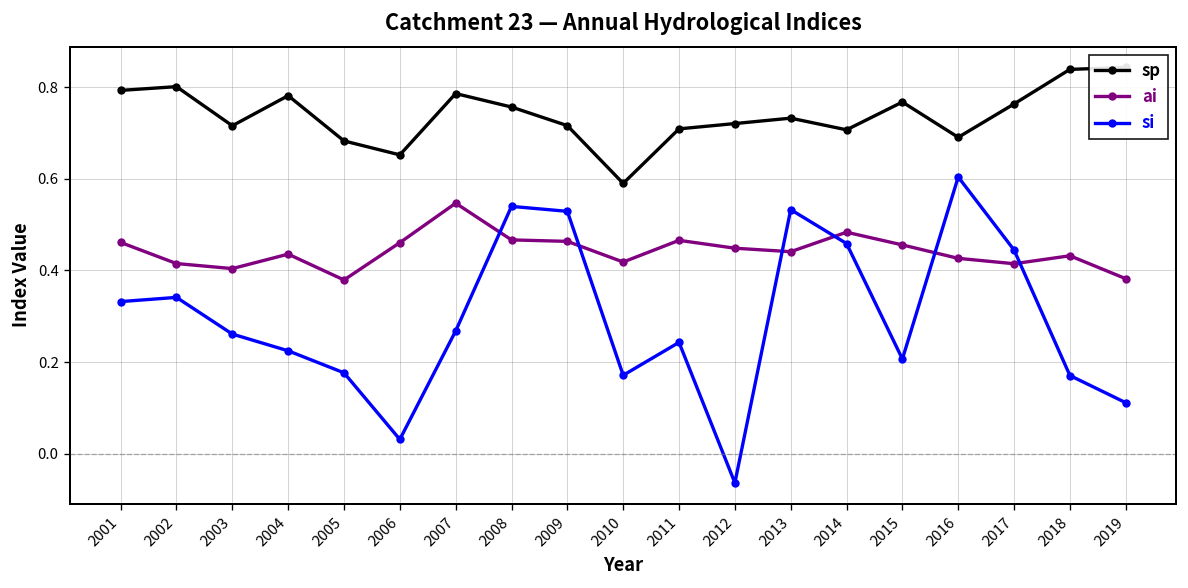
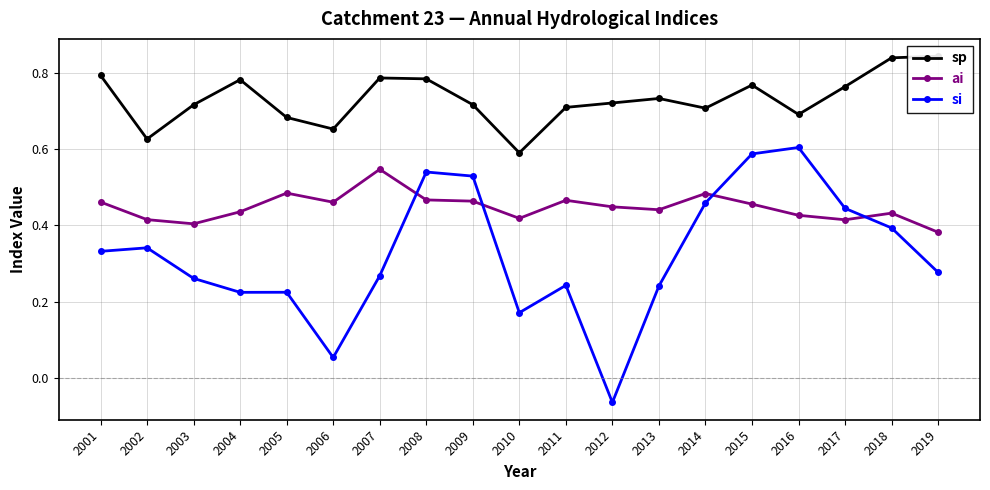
sp, 2002: 0.80 -> 0.63
ai, 2005: 0.38 -> 0.48
si, 2005: 0.18 -> 0.22
si, 2006: 0.03 -> 0.05
sp, 2008: 0.76 -> 0.78
si, 2013: 0.53 -> 0.24
si, 2015: 0.21 -> 0.59
si, 2018: 0.17 -> 0.39
si, 2019: 0.11 -> 0.28
